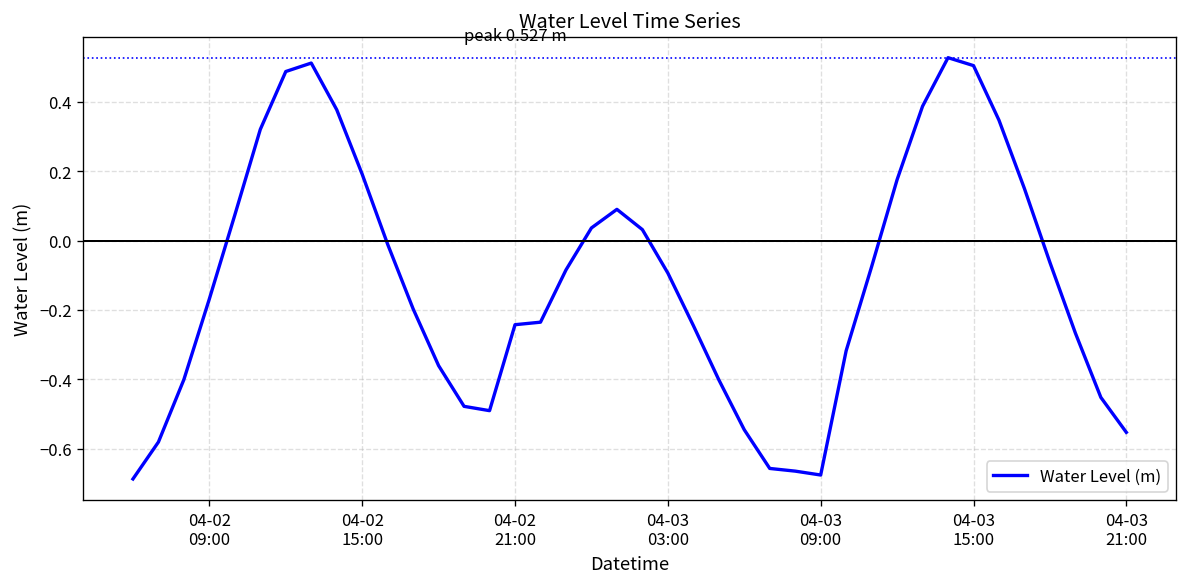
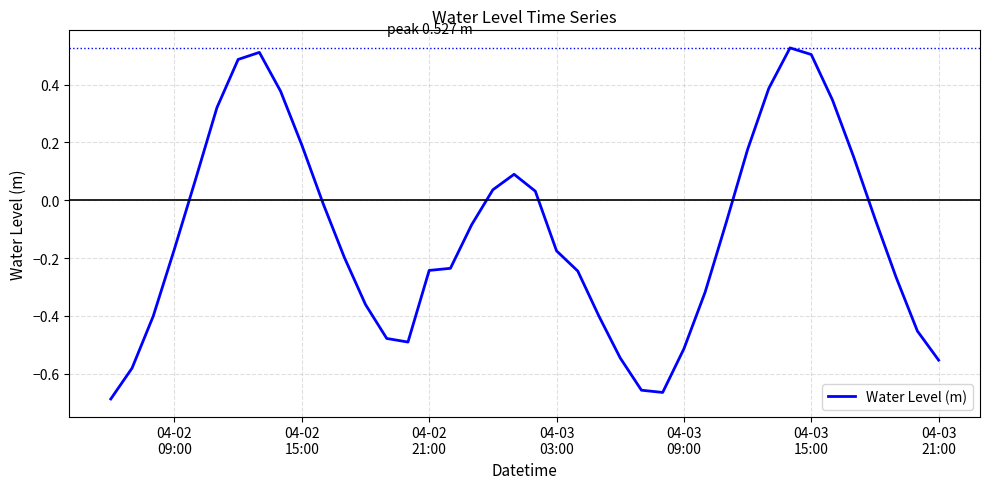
04-03 03:00: -0.09 -> -0.17
04-03 09:00: -0.68 -> -0.51
